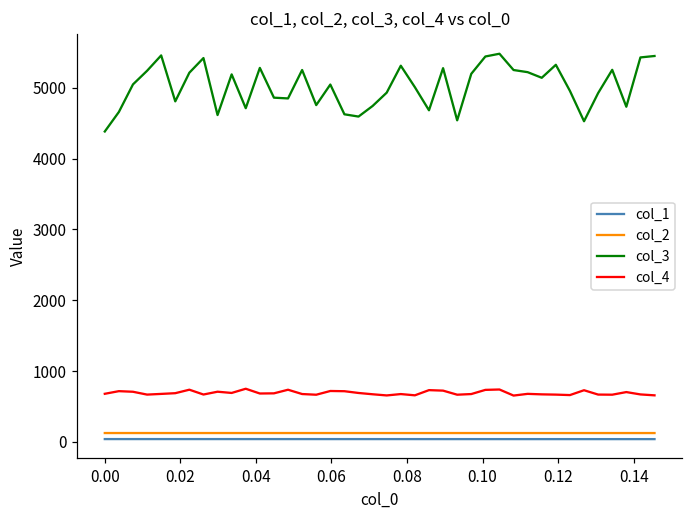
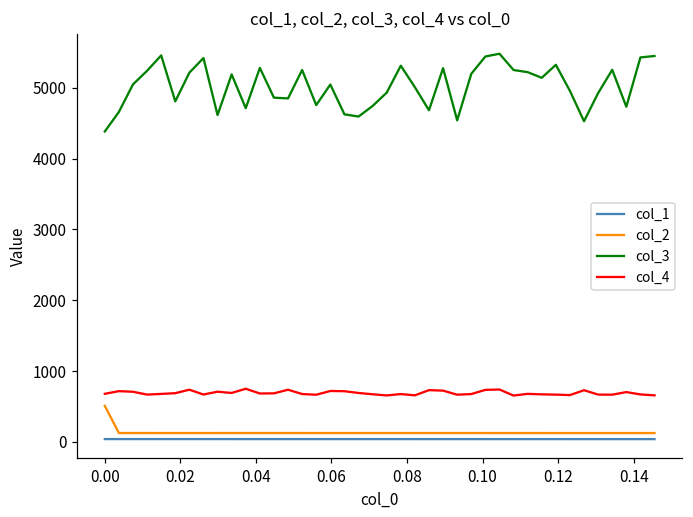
col_2, 0.00: 100 -> 500
